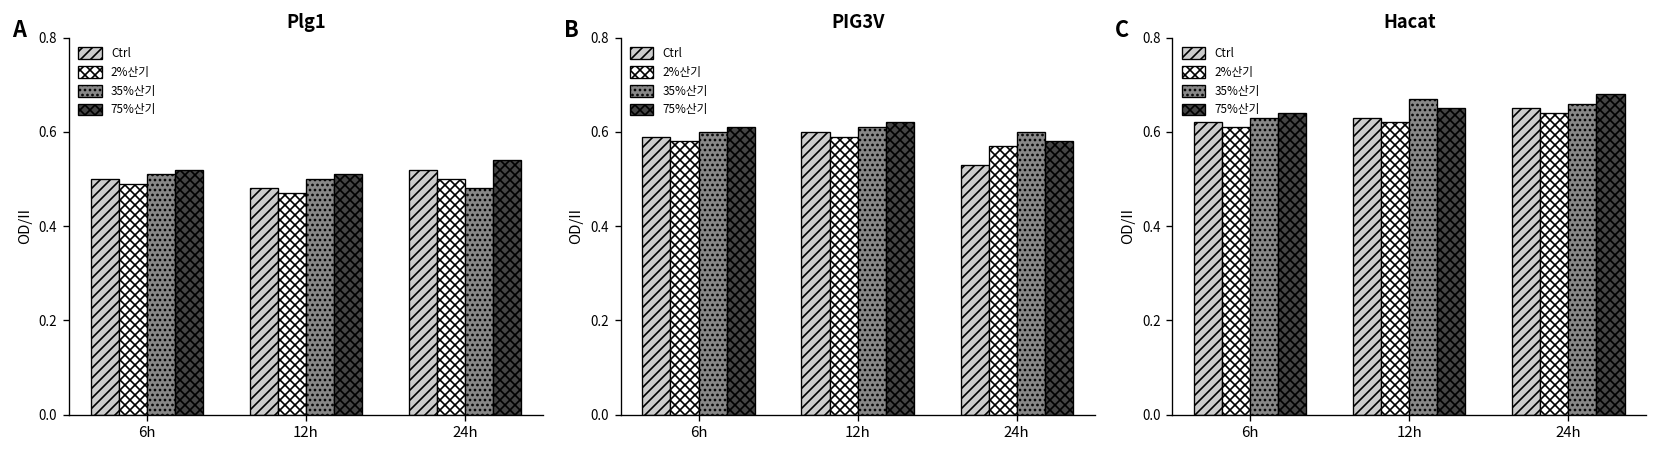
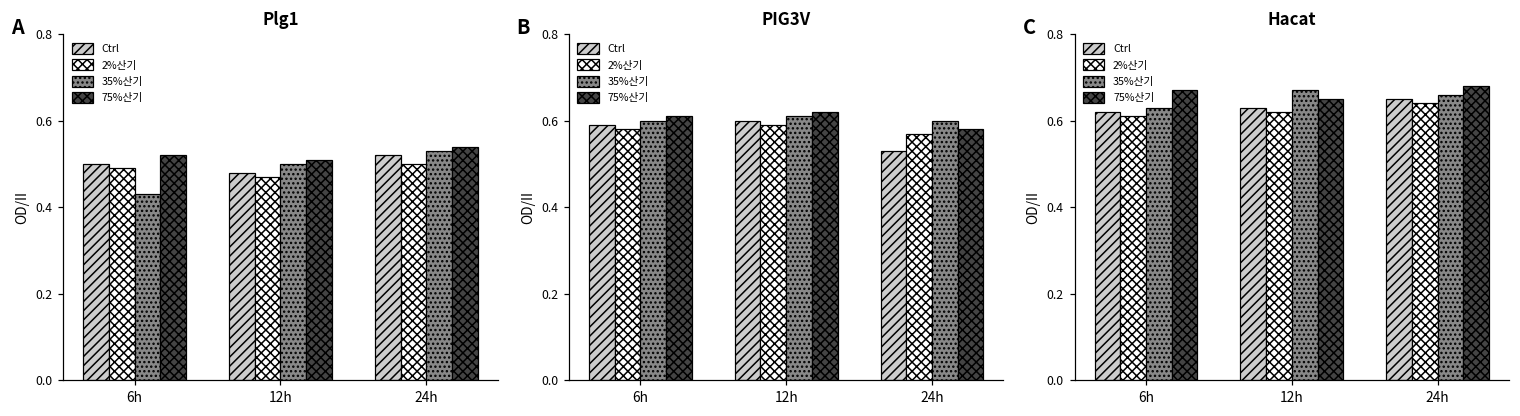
Plg1, 35%산기, 6h: 0.51 -> 0.43
Plg1, 35%산기, 24h: 0.48 -> 0.53
Hacat, 75%산기, 6h: 0.64 -> 0.67
